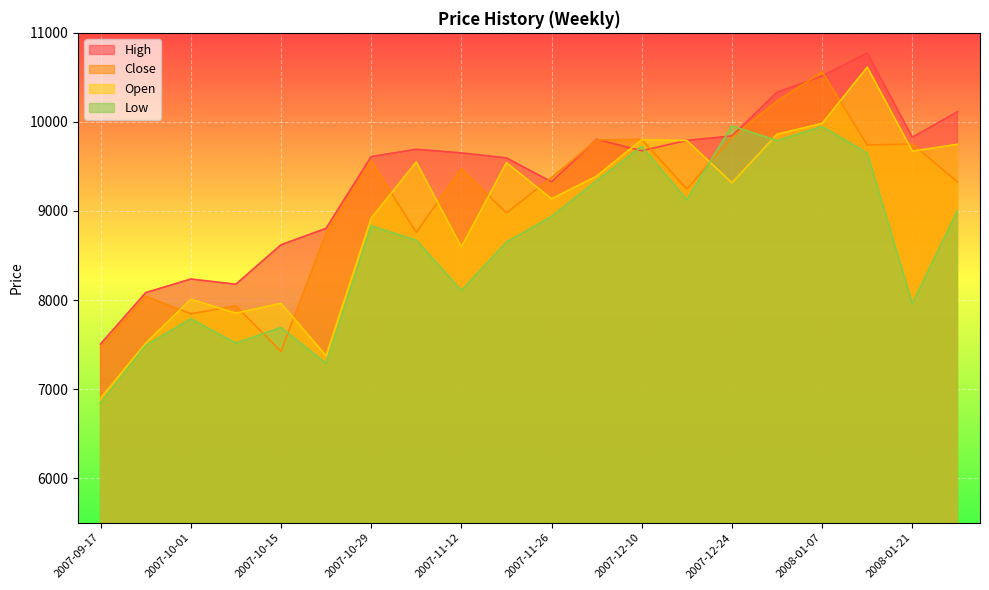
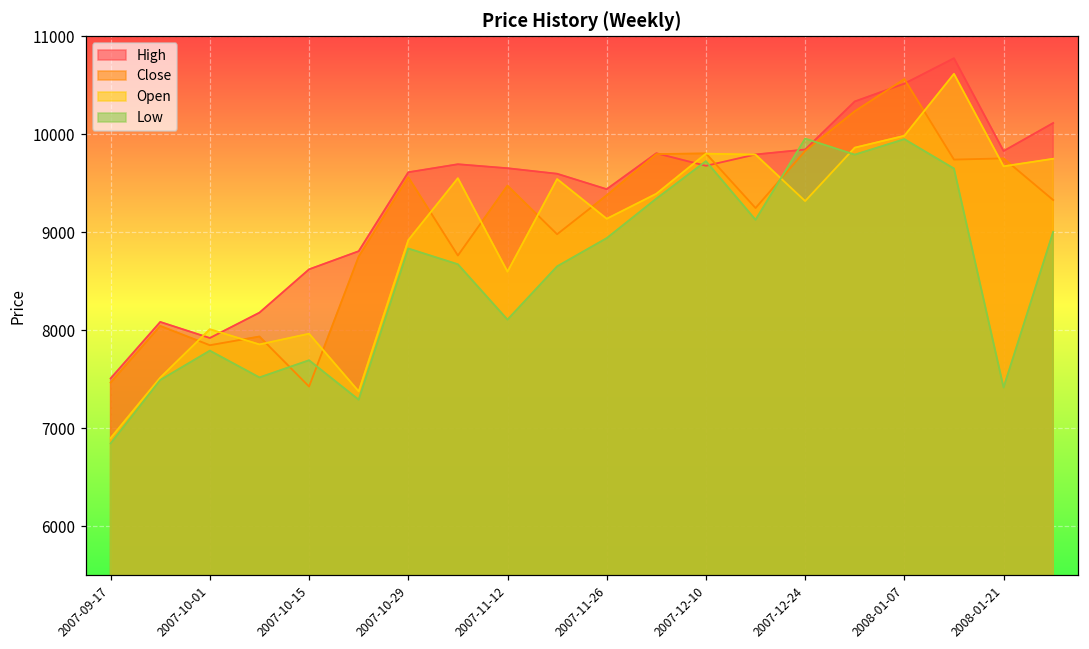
High, 2007-10-01: 8200 -> 7900
High, 2007-11-26: 9300 -> 9400
Low, 2008-01-21: 8000 -> 7400
